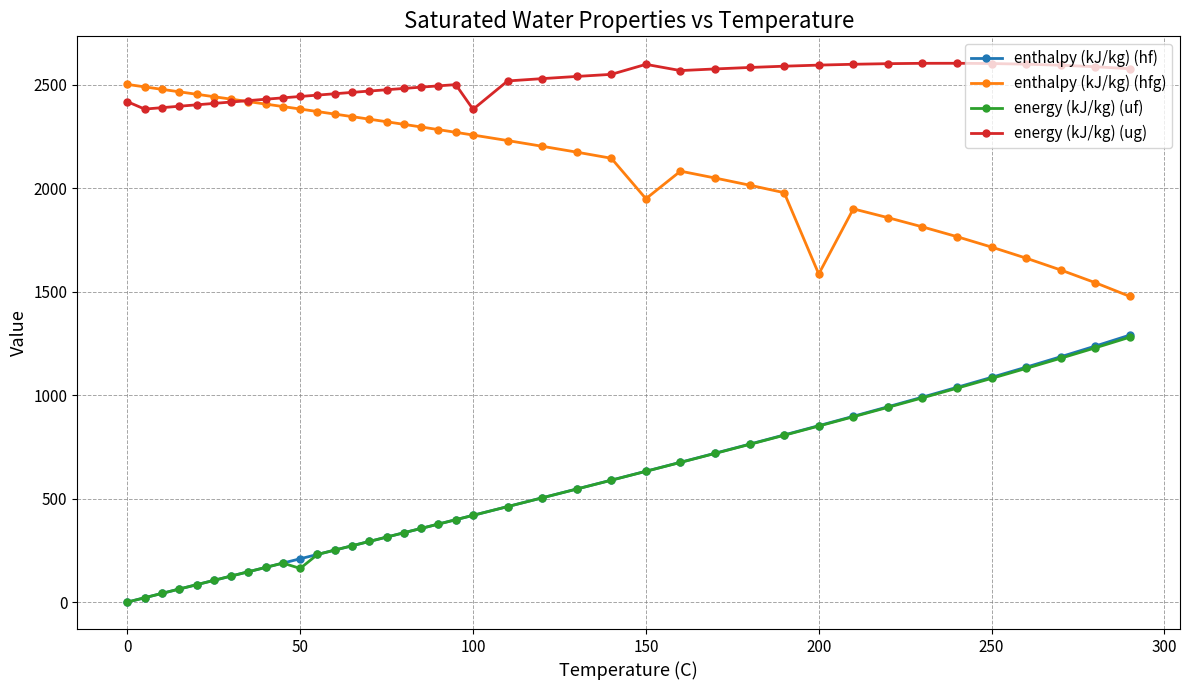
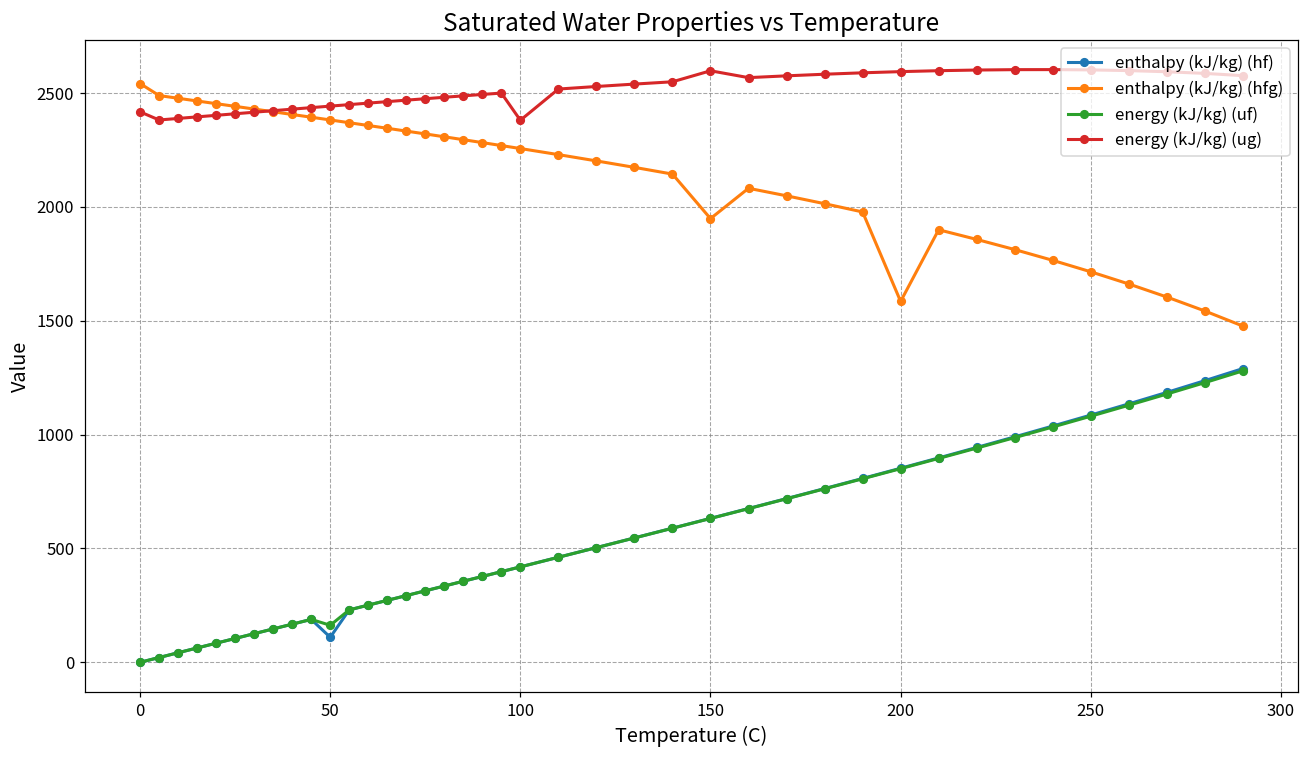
enthalpy (kJ/kg) (hfg), 0: 2500 -> 2540
enthalpy (kJ/kg) (hf), 50: 210 -> 110
